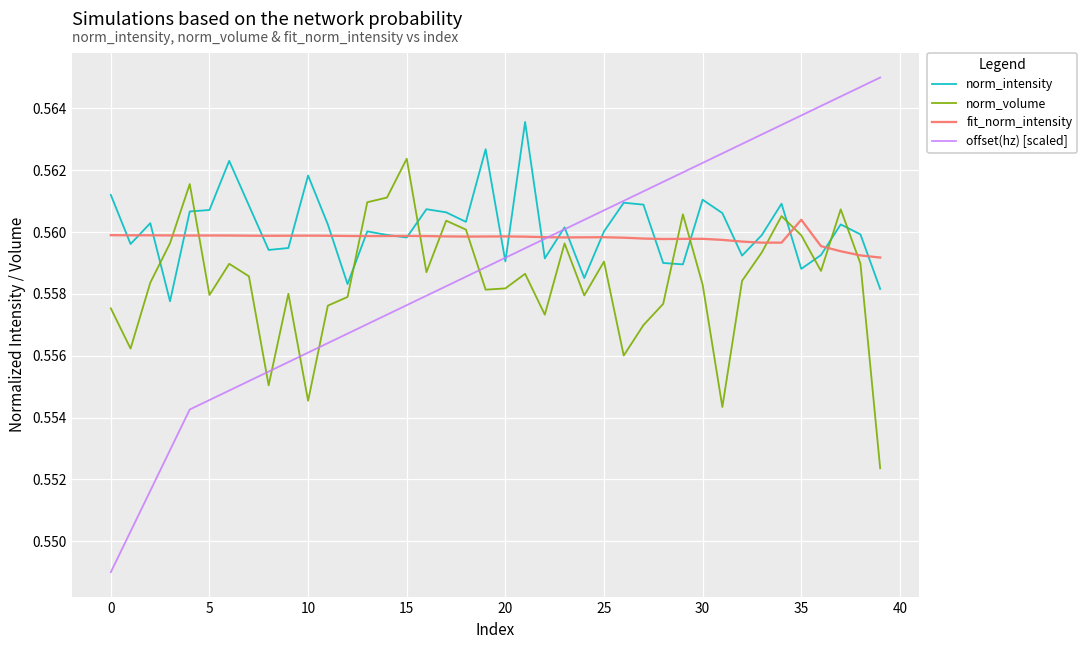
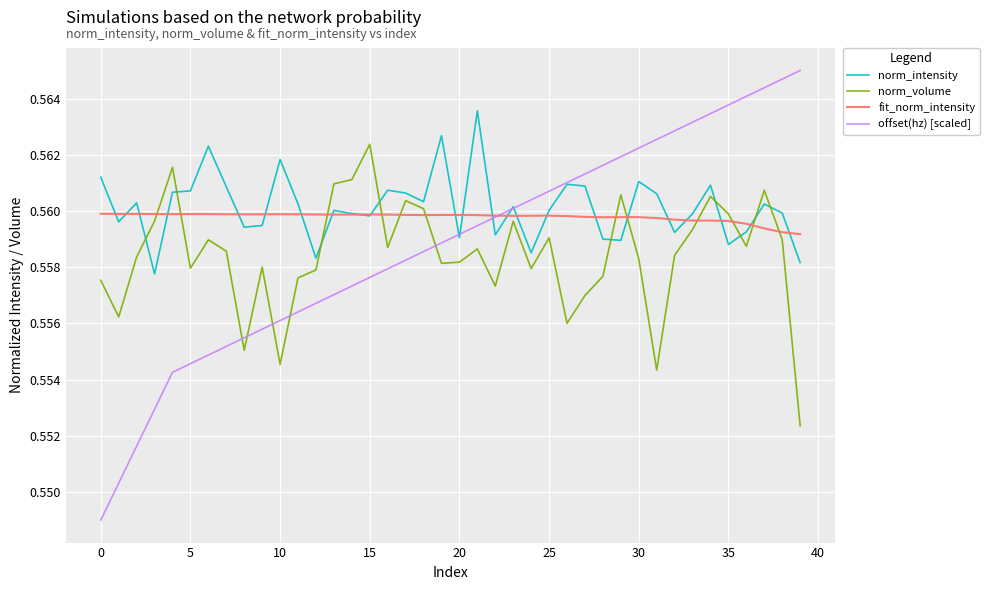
fit_norm_intensity, 35: 0.5604 -> 0.5596
